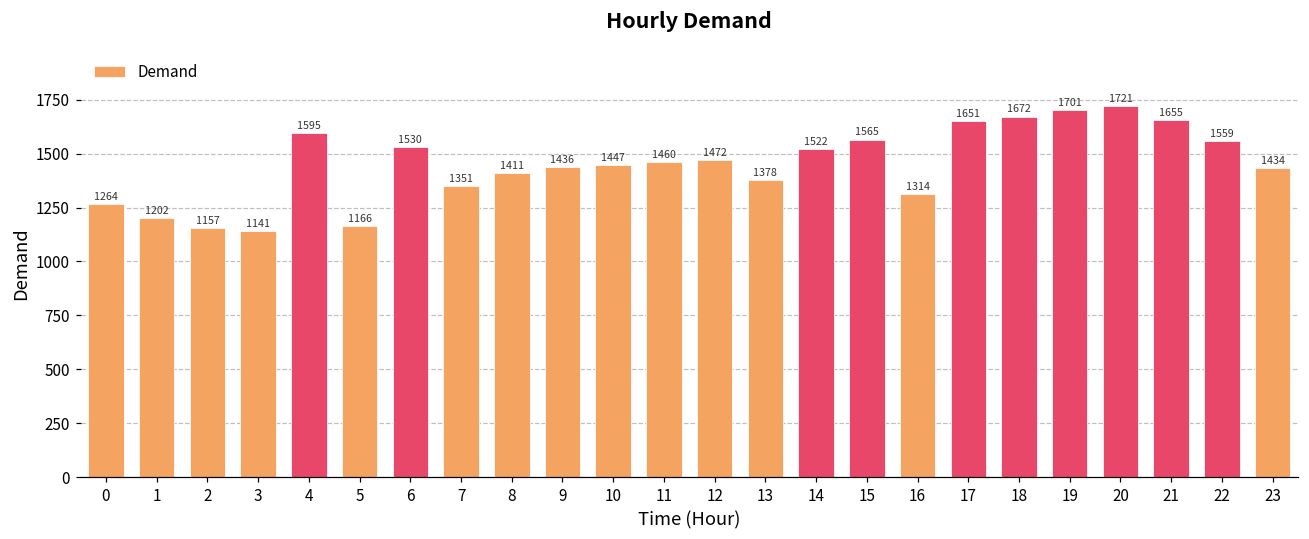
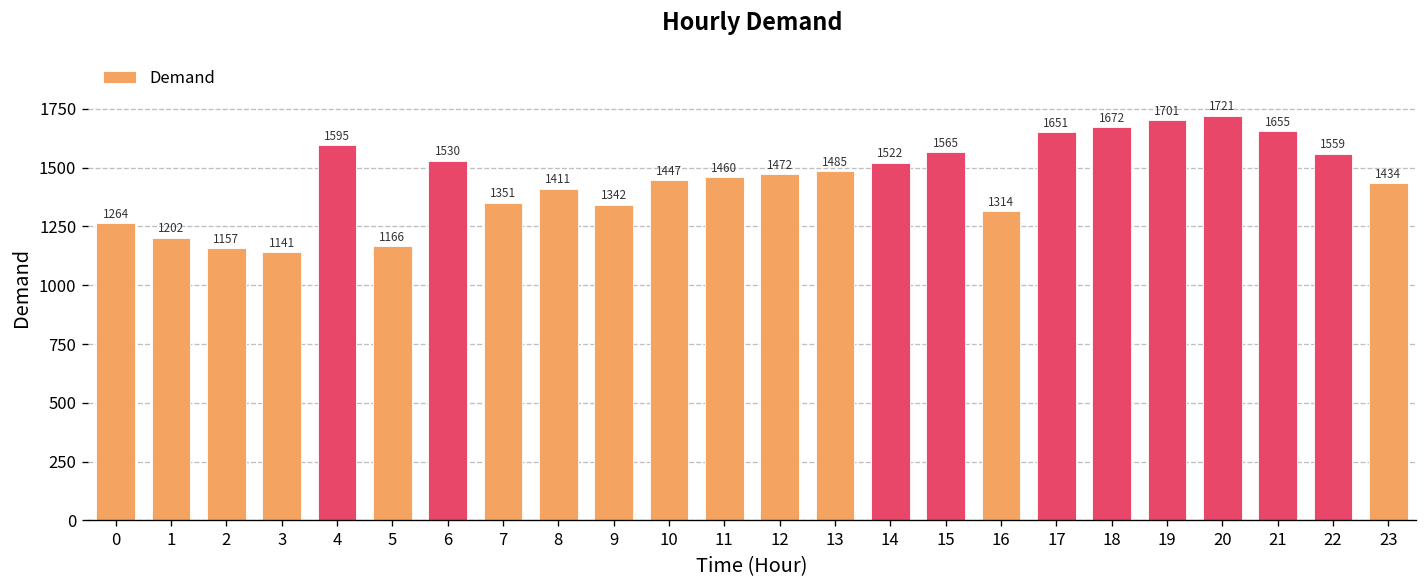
9: 1436 -> 1342
13: 1378 -> 1485
